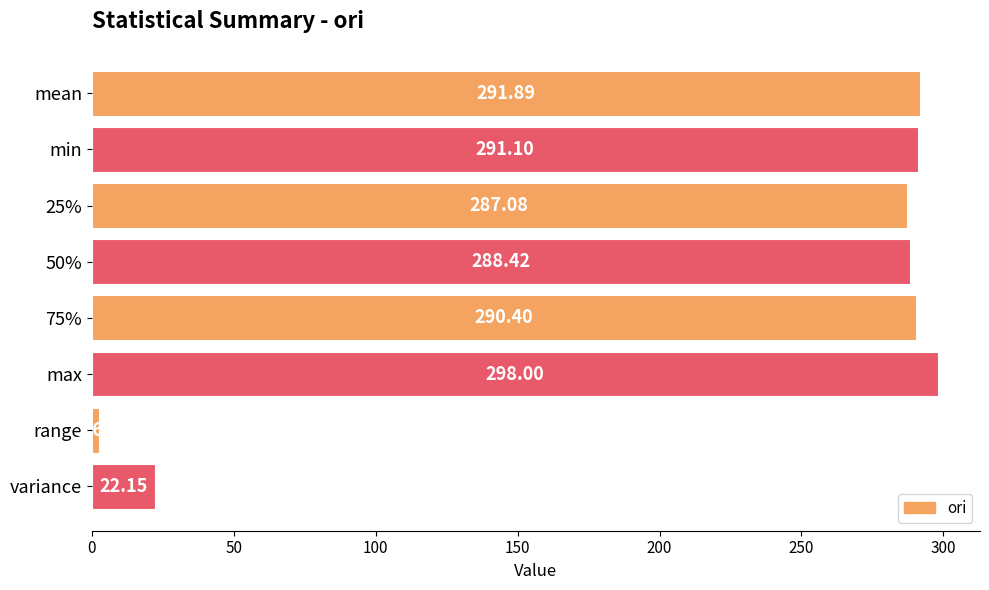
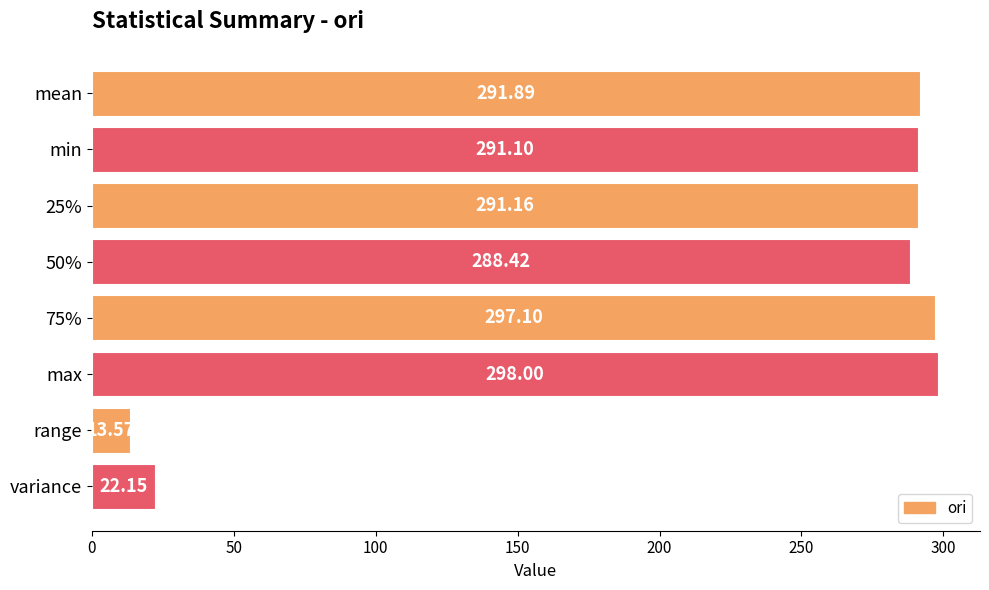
25%: 287.08 -> 291.16
75%: 290.40 -> 297.10
range: 3 -> 14
